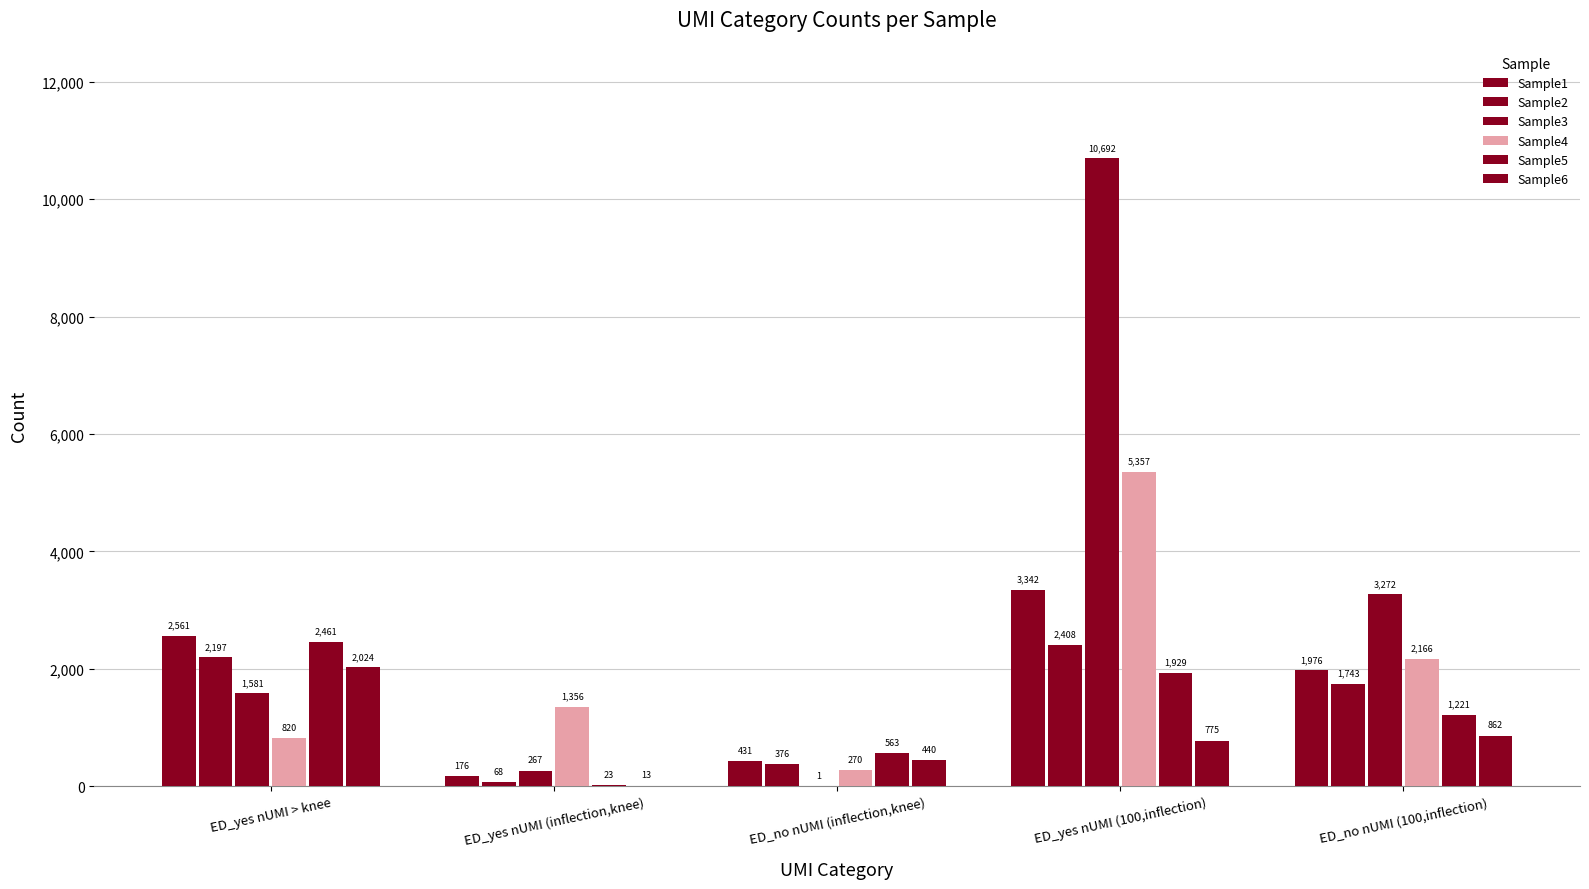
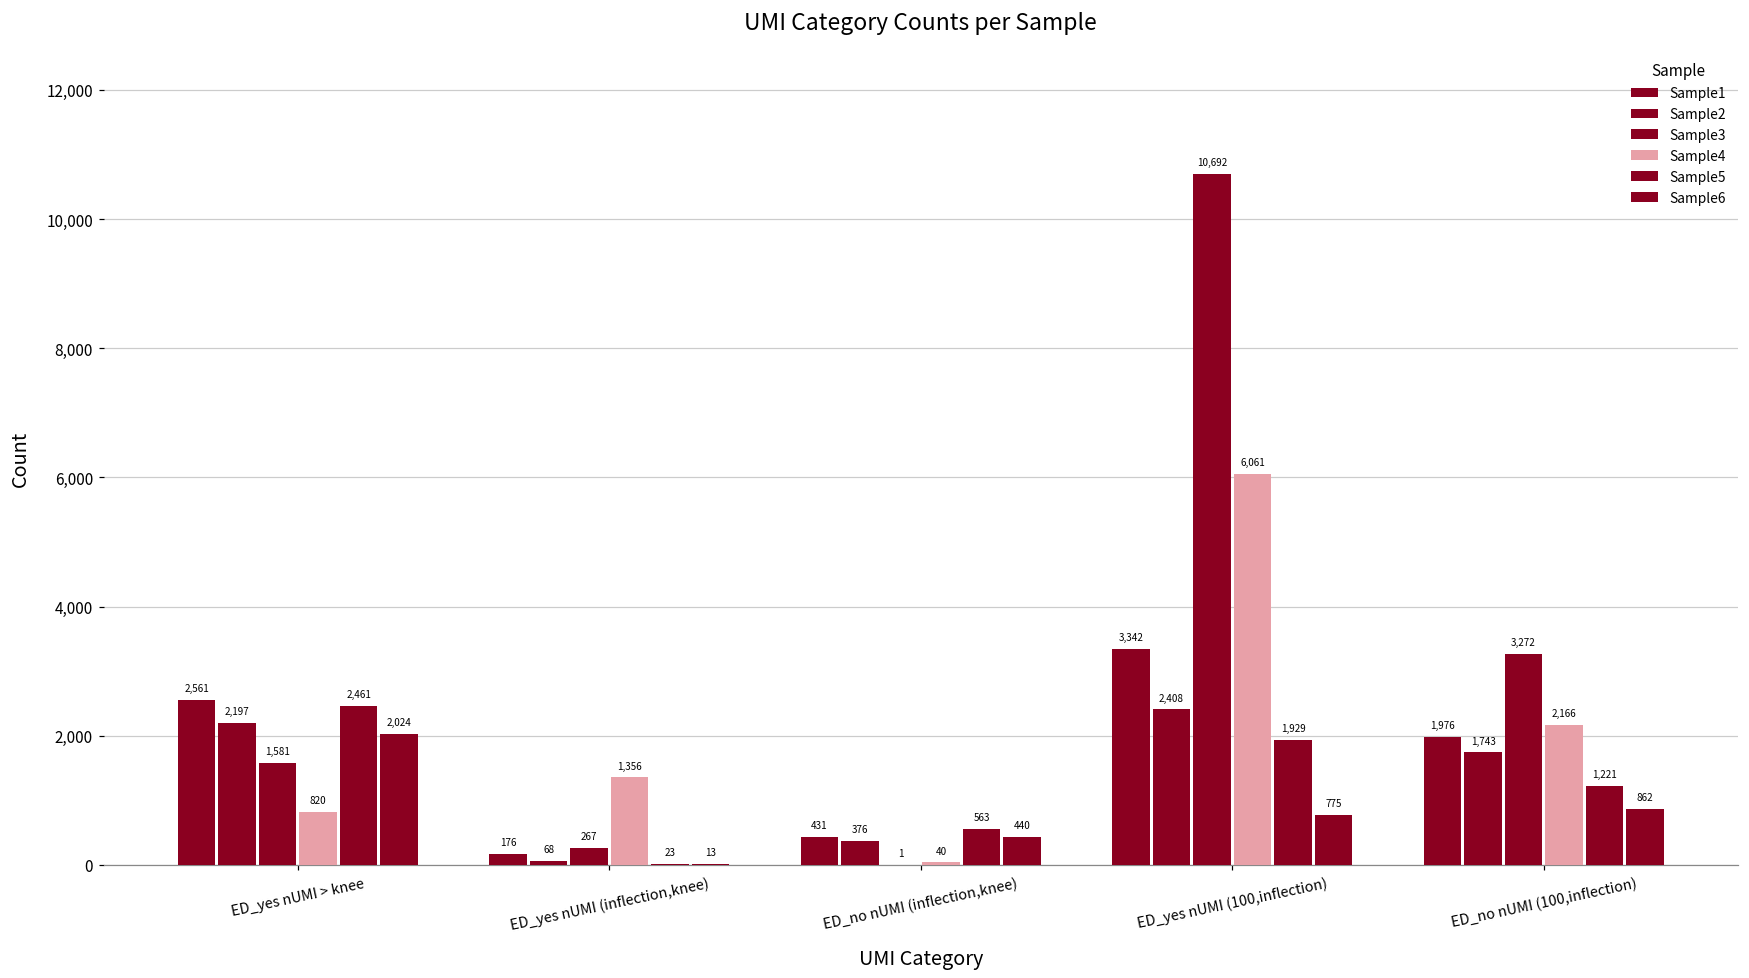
Sample4, ED_no nUMI (inflection,knee): 270 -> 40
Sample4, ED_yes nUMI (100,inflection): 5,357 -> 6,061
